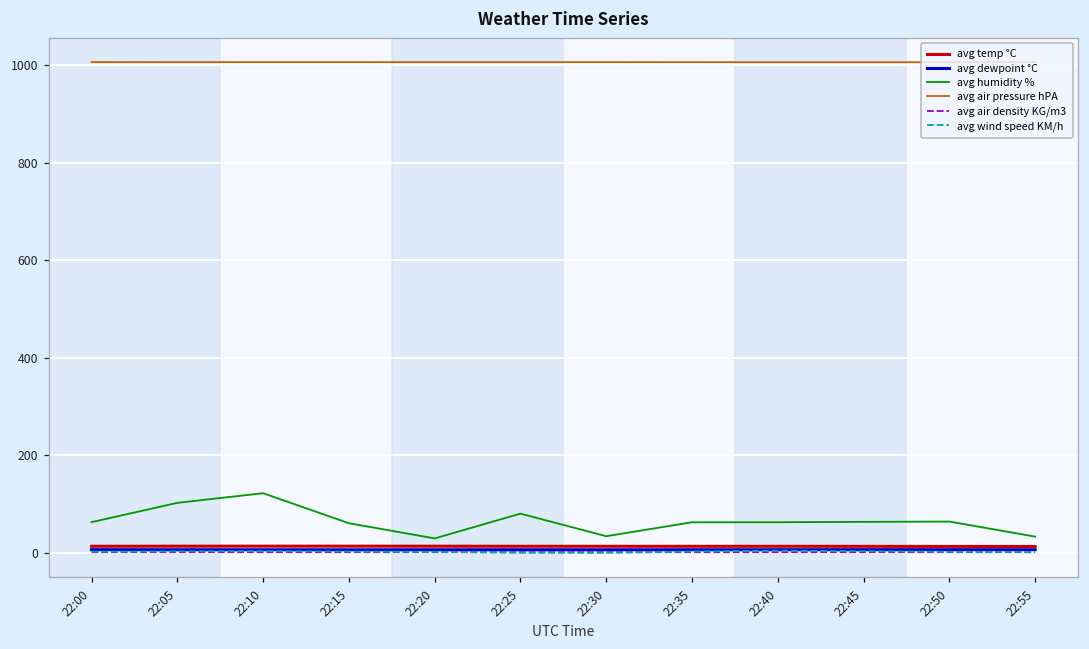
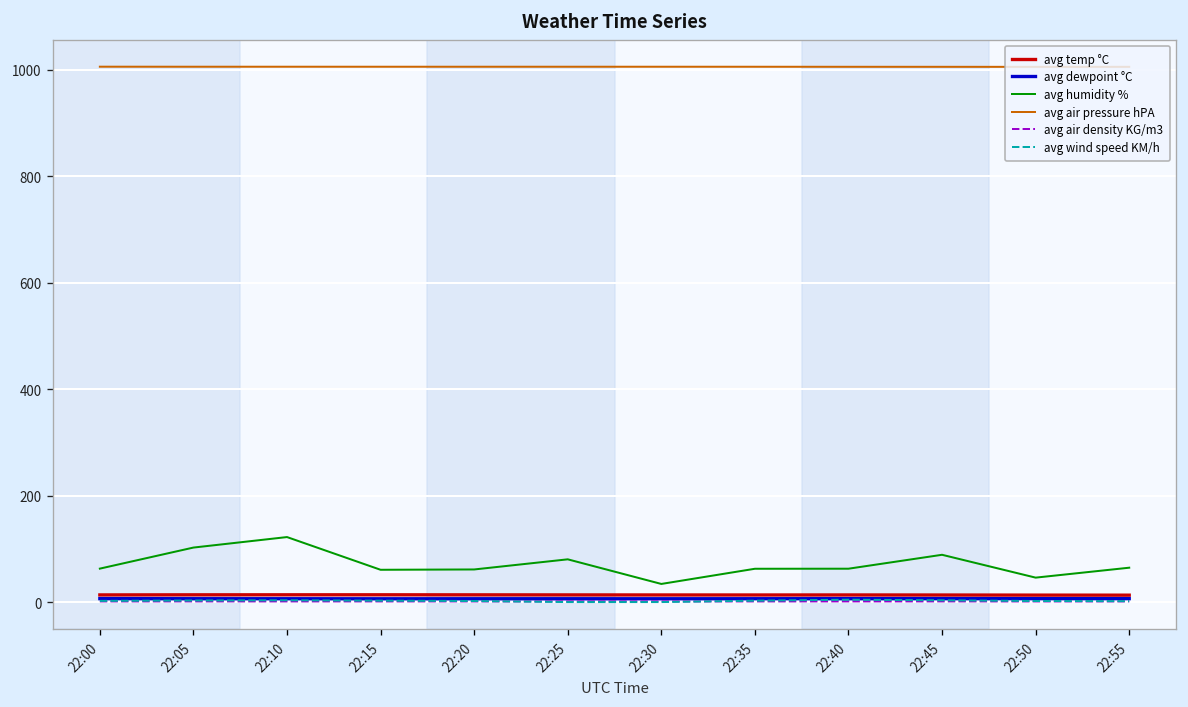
avg humidity %, 22:20: 30 -> 60
avg humidity %, 22:45: 60 -> 90
avg humidity %, 22:50: 60 -> 50
avg humidity %, 22:55: 30 -> 60
